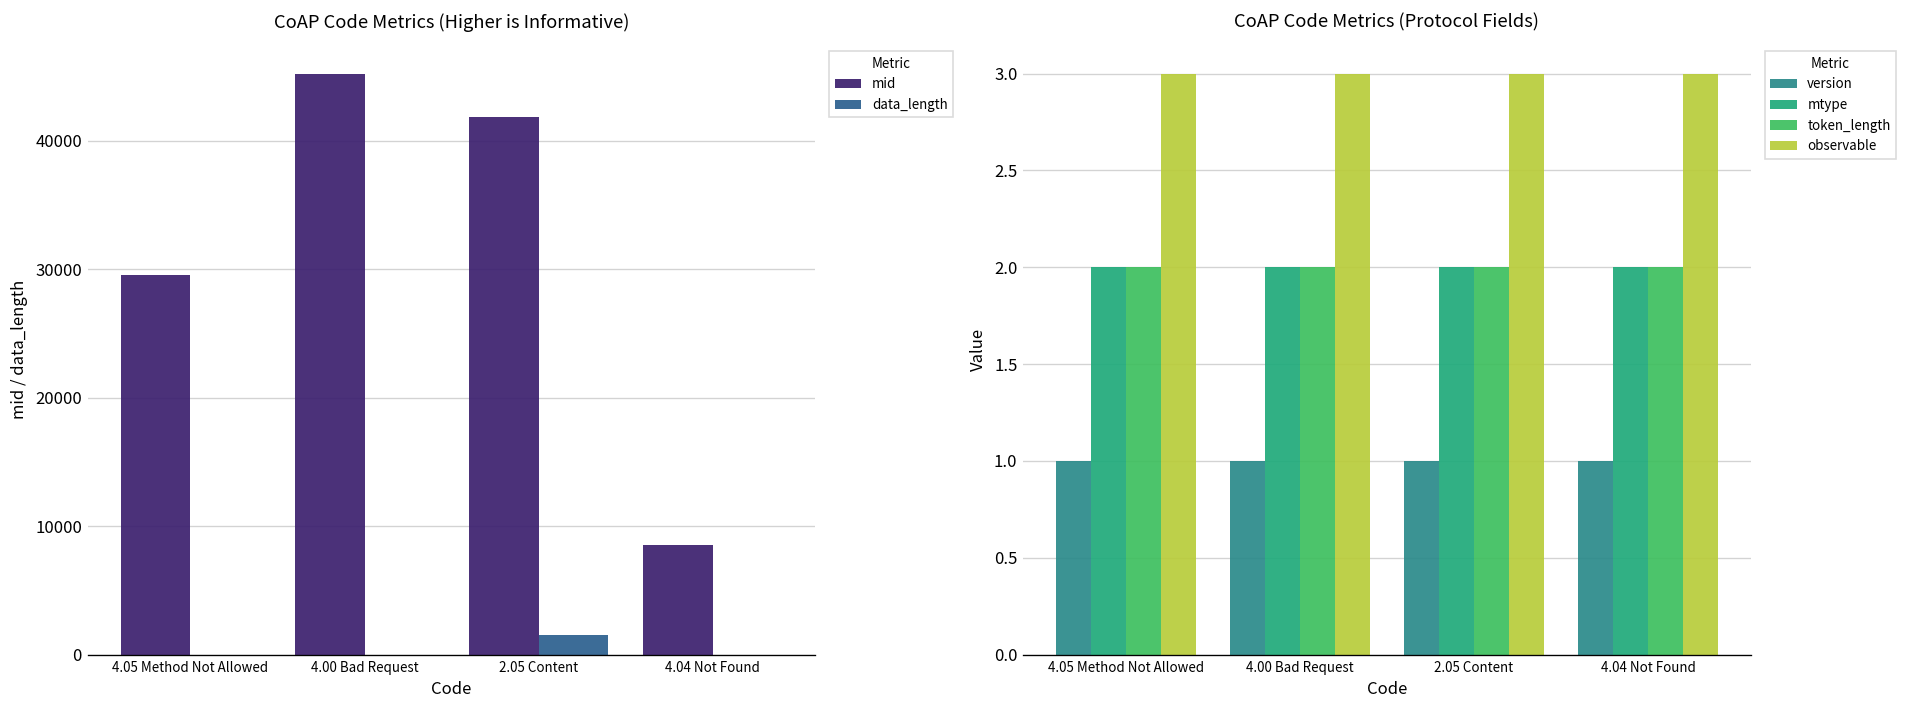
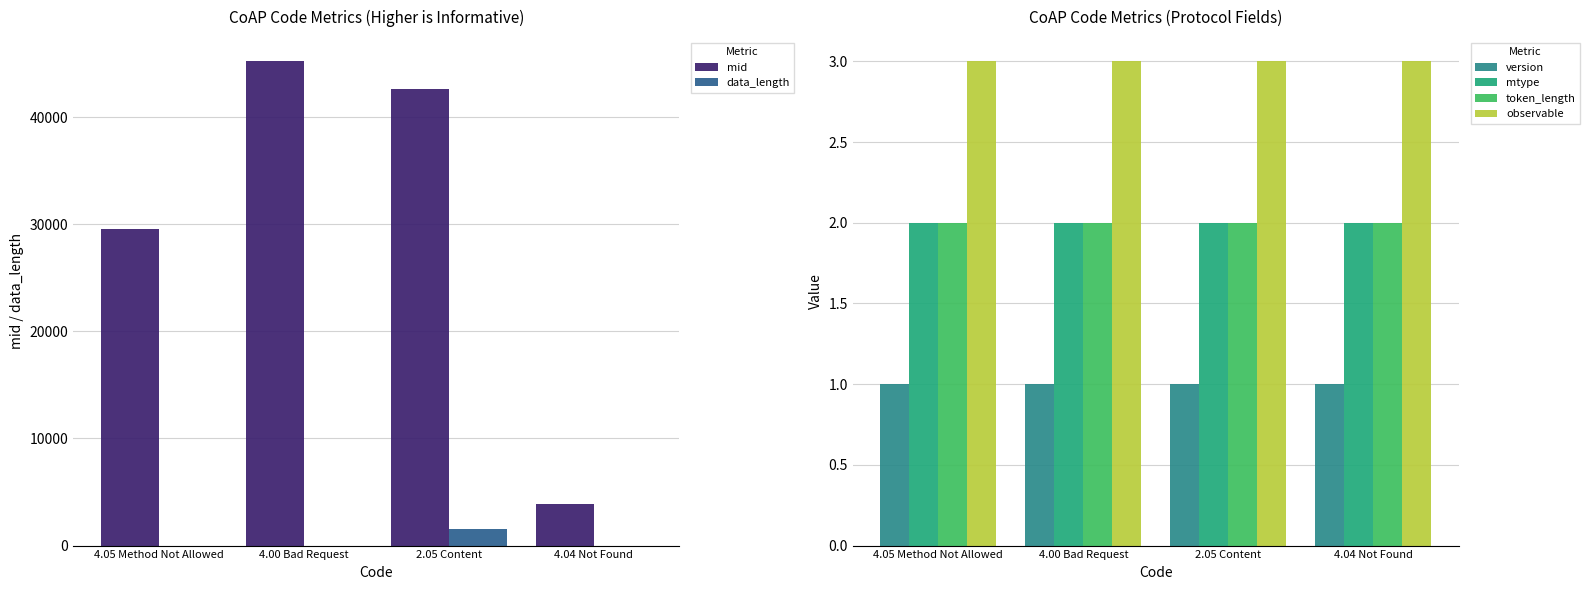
CoAP Code Metrics (Higher is Informative), mid, 2.05 Content: 41800 -> 42600
CoAP Code Metrics (Higher is Informative), mid, 4.04 Not Found: 8500 -> 3900
